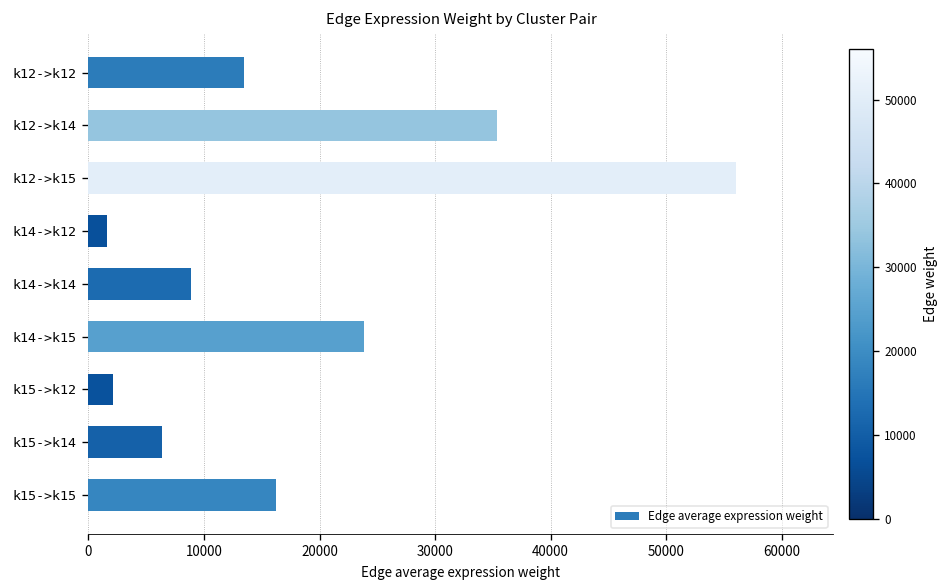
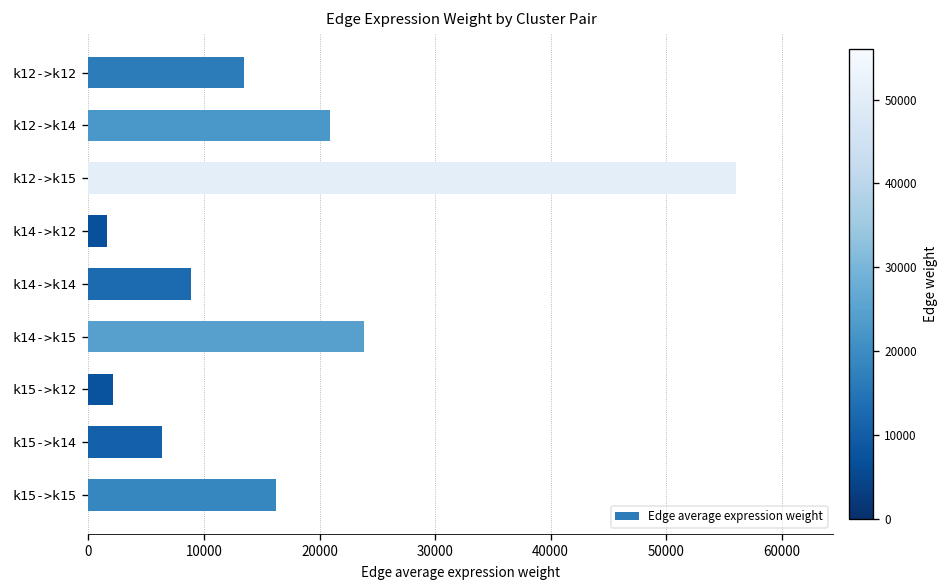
k12->k14: 35000 -> 21000
